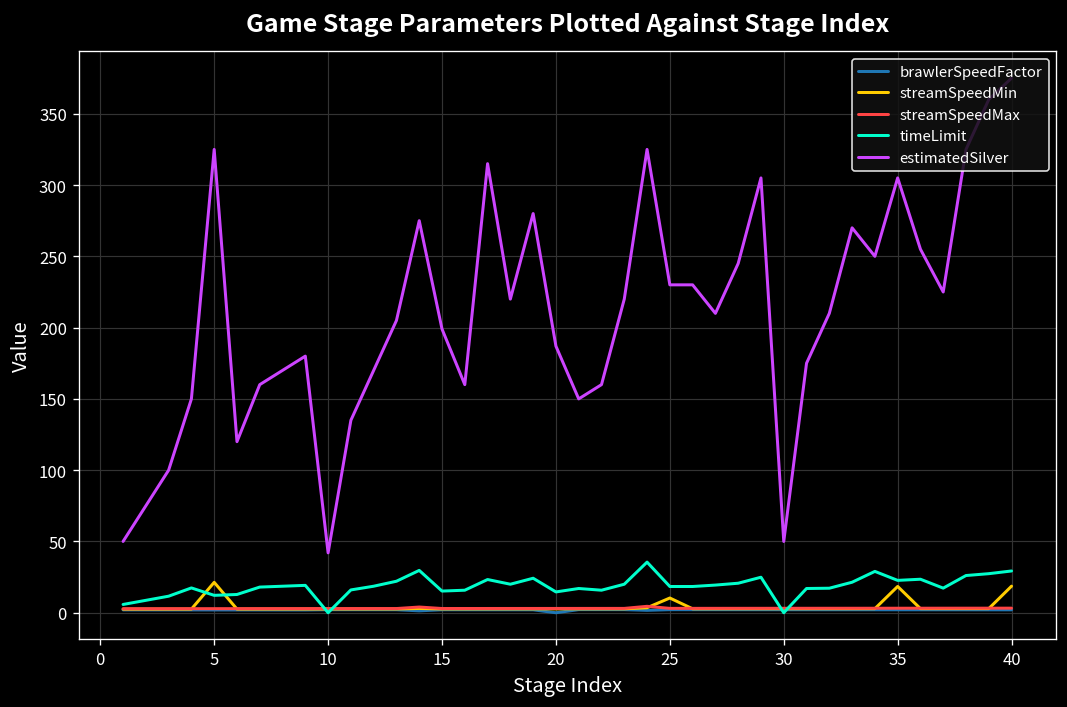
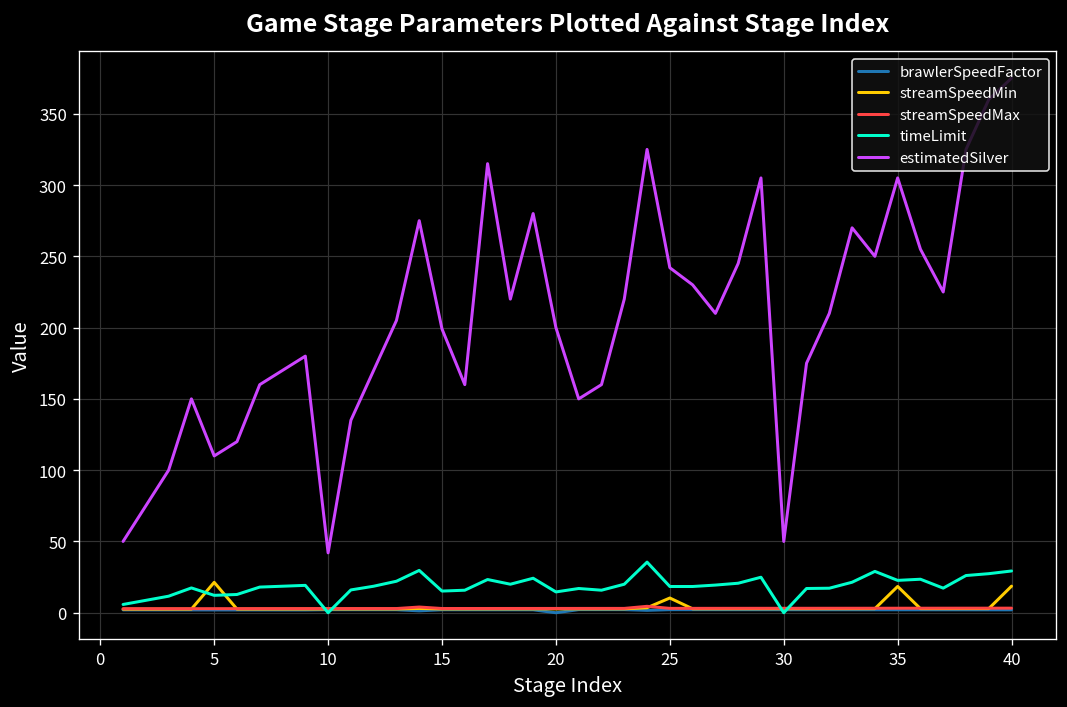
estimatedSilver, 5: 325 -> 110
estimatedSilver, 20: 187 -> 200
estimatedSilver, 25: 230 -> 242
